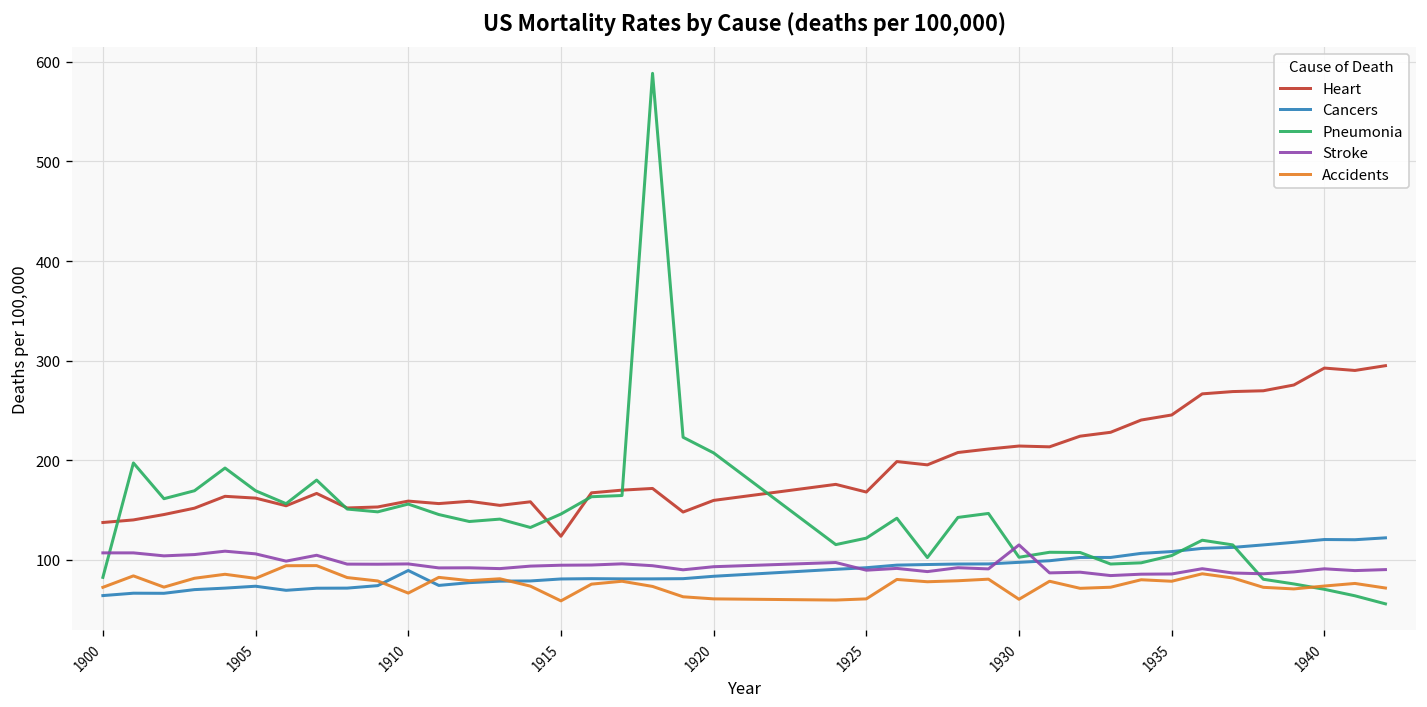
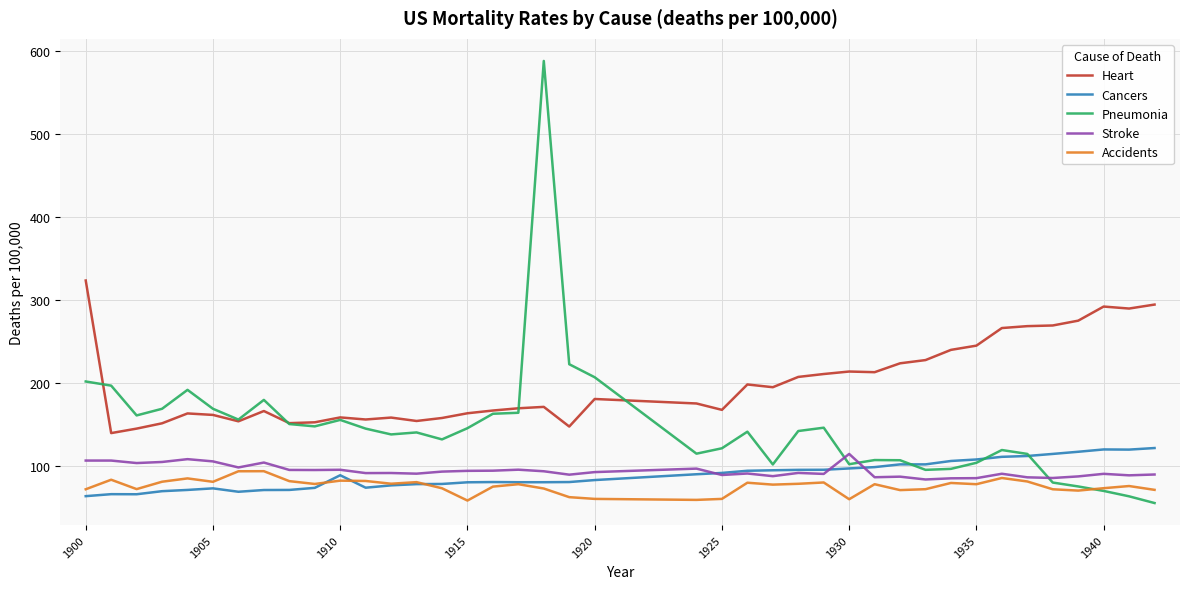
Heart, 1900: 140 -> 320
Pneumonia, 1900: 80 -> 200
Accidents, 1910: 70 -> 80
Heart, 1915: 120 -> 160
Heart, 1920: 160 -> 180
